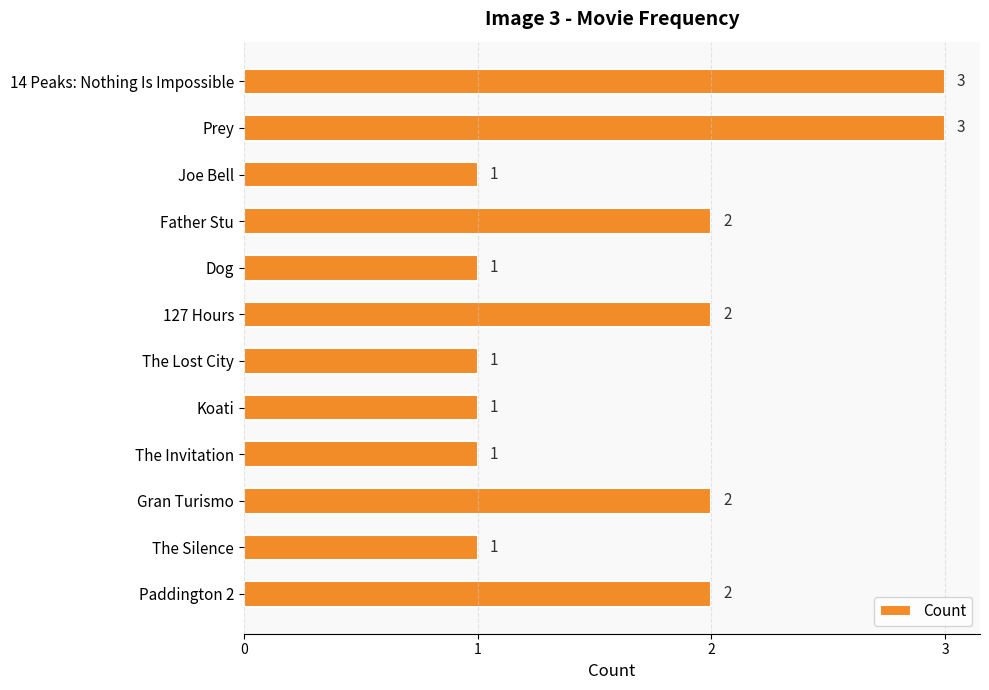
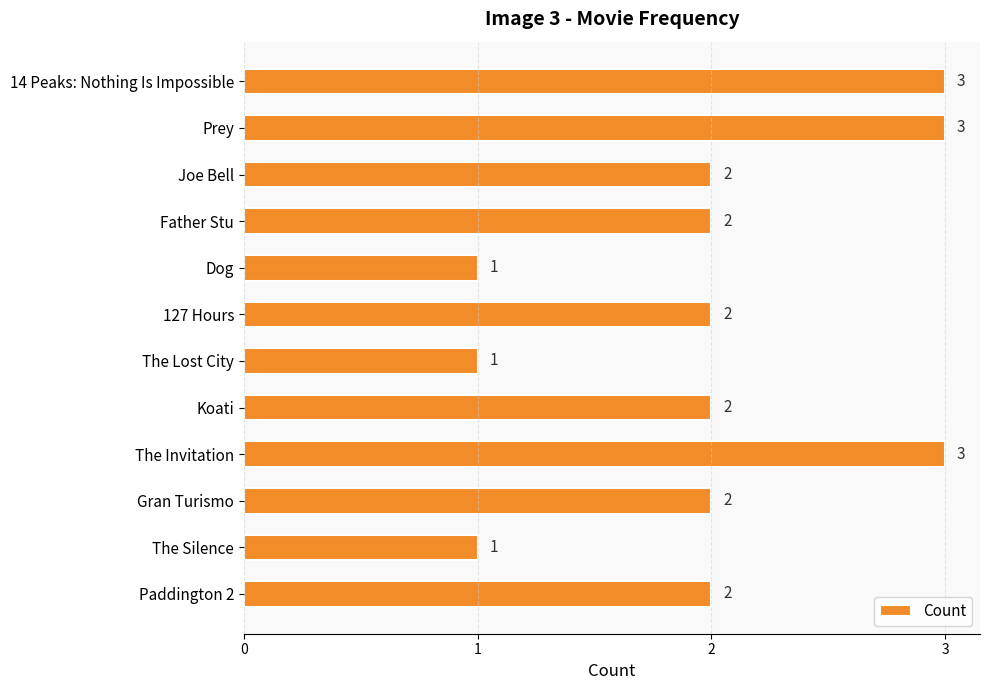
Joe Bell: 1 -> 2
Koati: 1 -> 2
The Invitation: 1 -> 3
